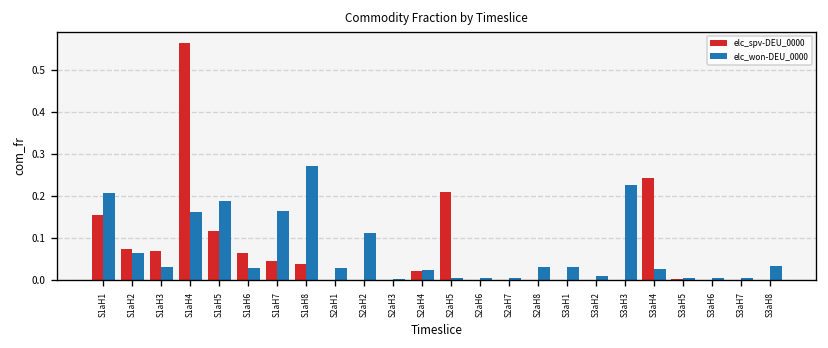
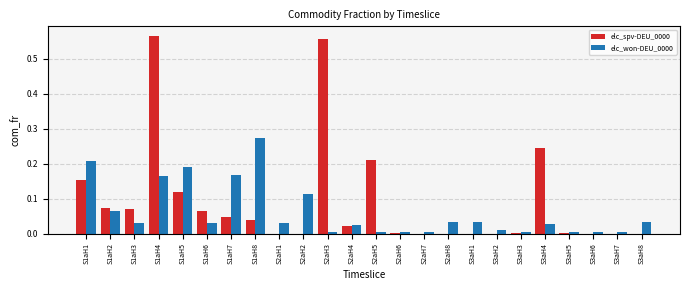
elc_spv-DEU_0000, S2aH3: 0.00 -> 0.56
elc_won-DEU_0000, S3aH3: 0.23 -> 0.01
